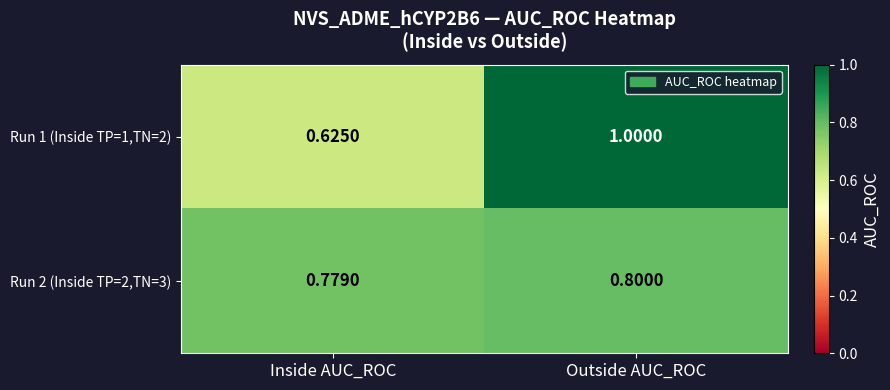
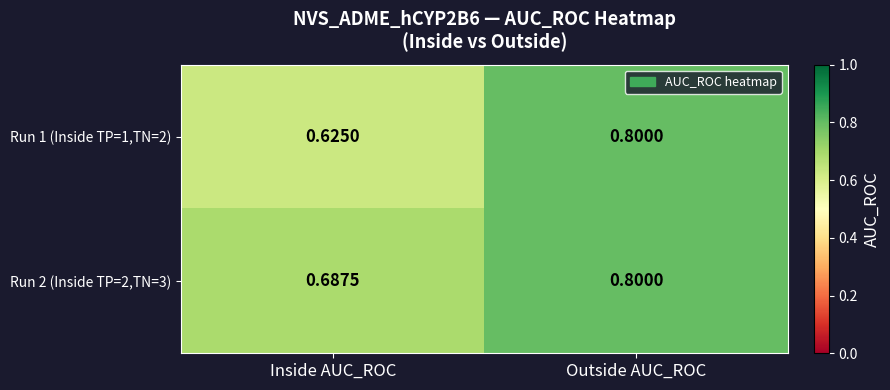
Run 1 (Inside TP=1,TN=2), Outside AUC_ROC: 1.0000 -> 0.8000
Run 2 (Inside TP=2,TN=3), Inside AUC_ROC: 0.7790 -> 0.6875
